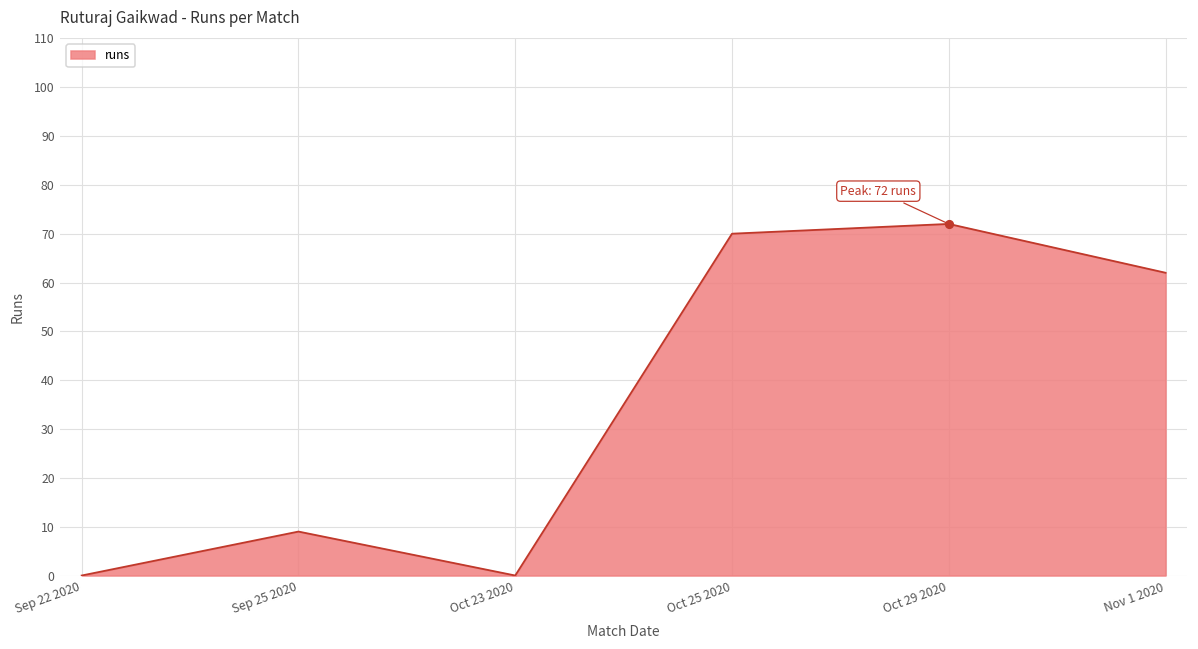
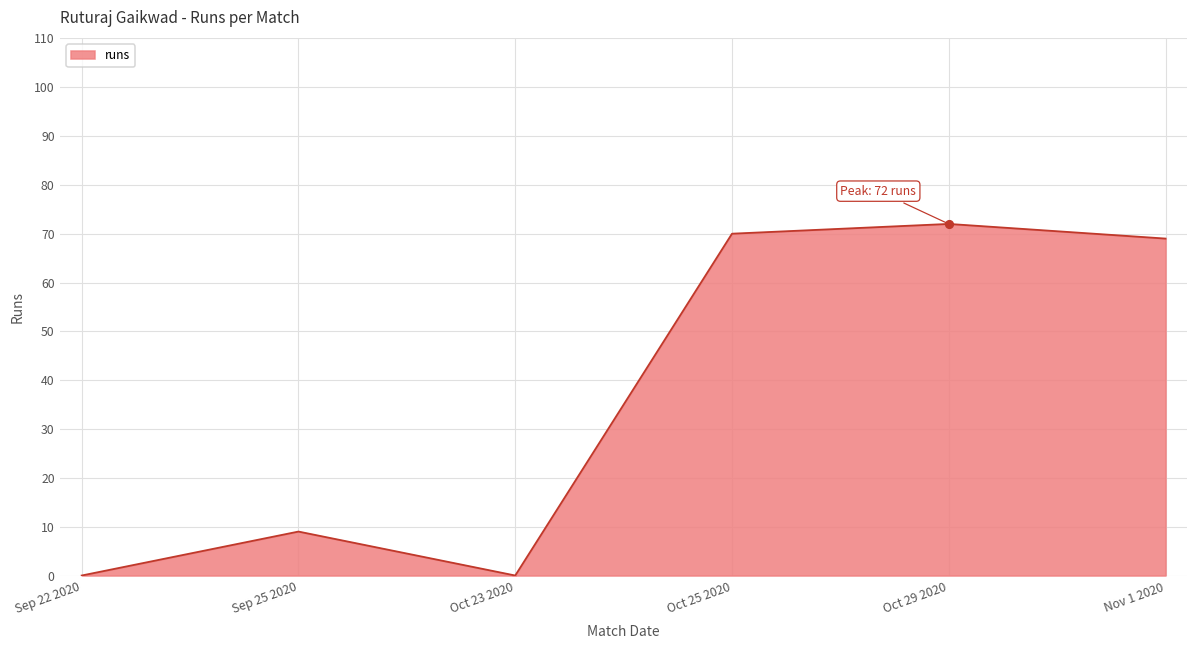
runs, Nov 1 2020: 62 -> 69
